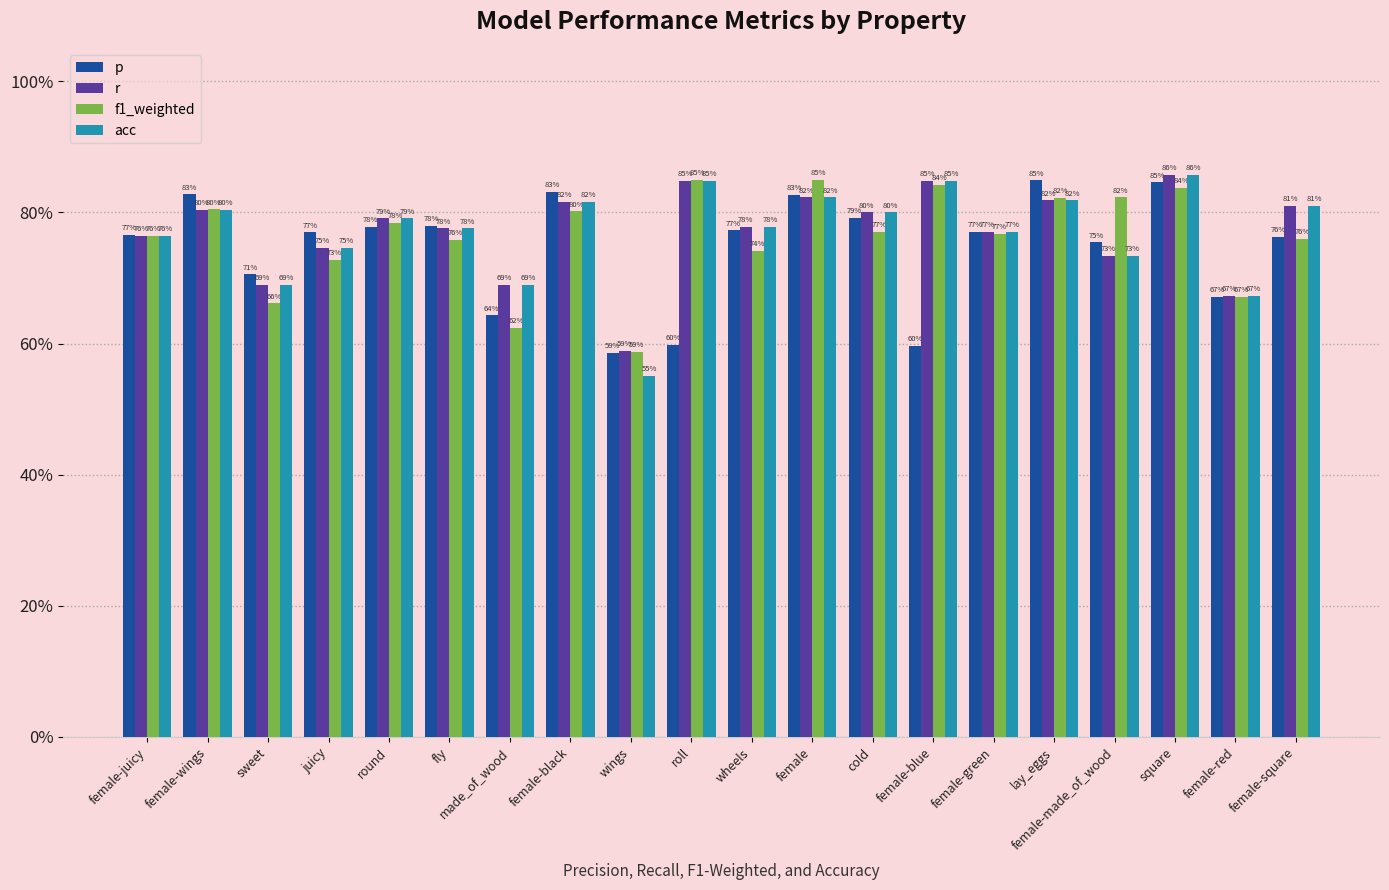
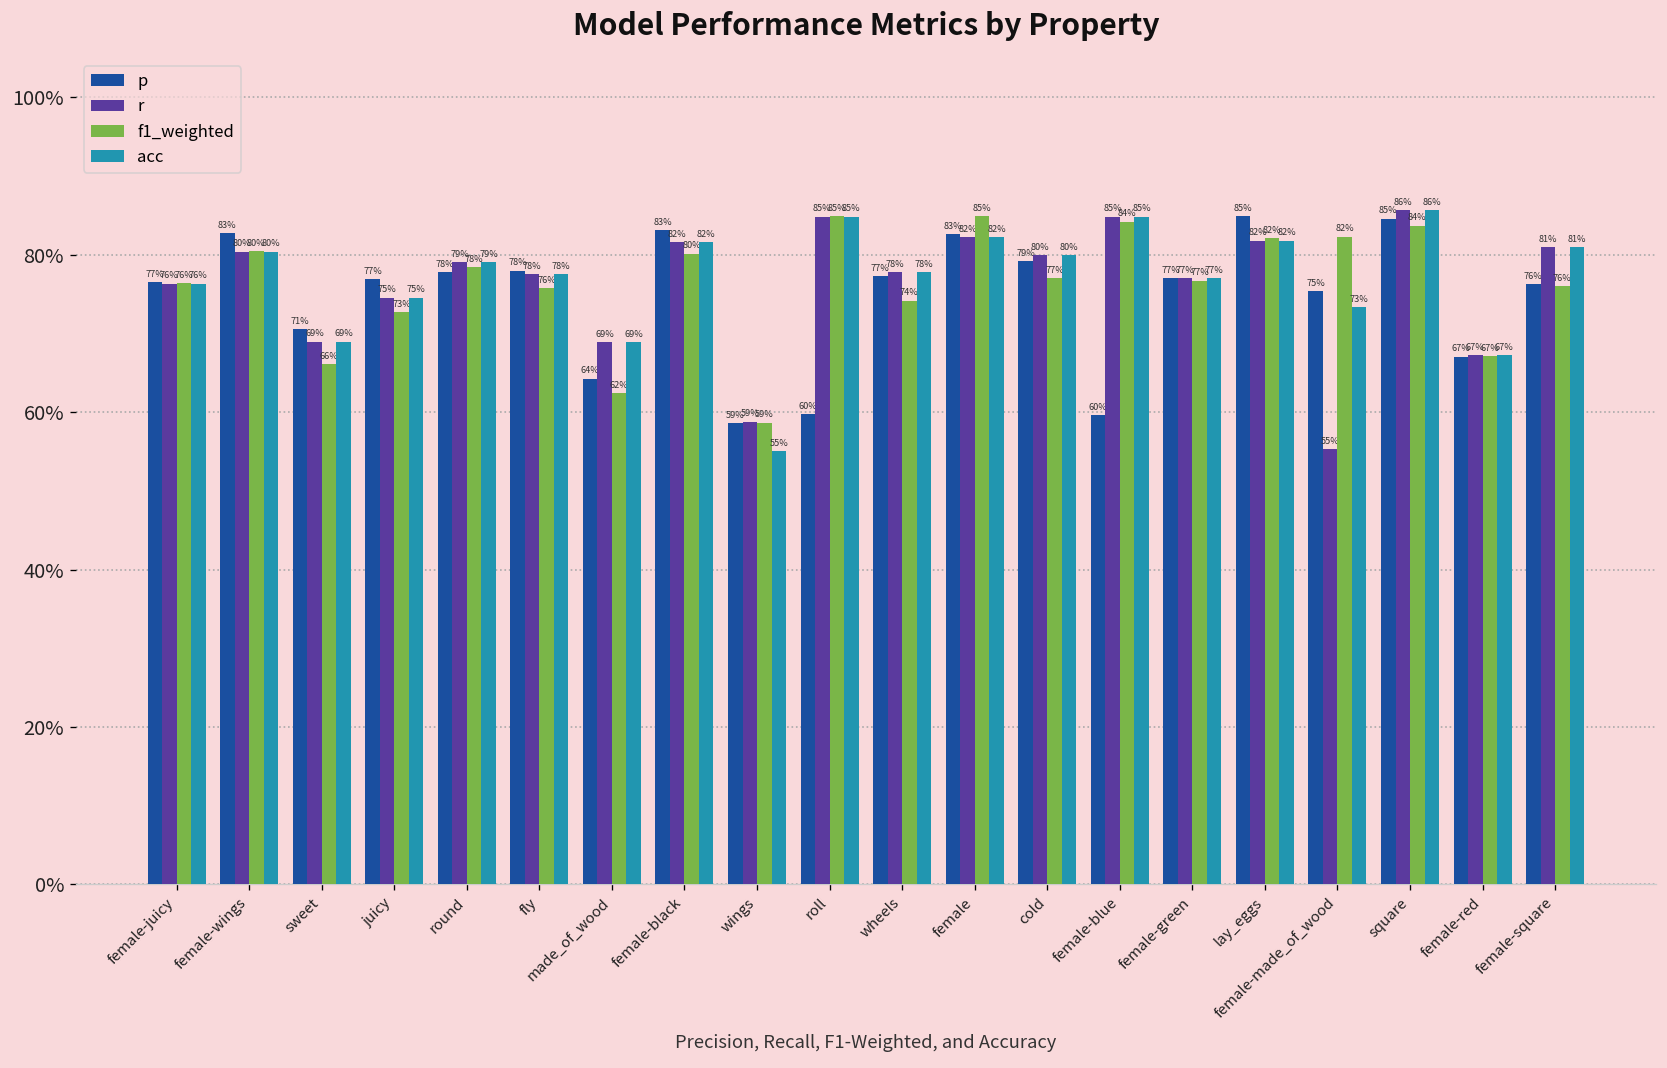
r, female-made_of_wood: 73% -> 55%
